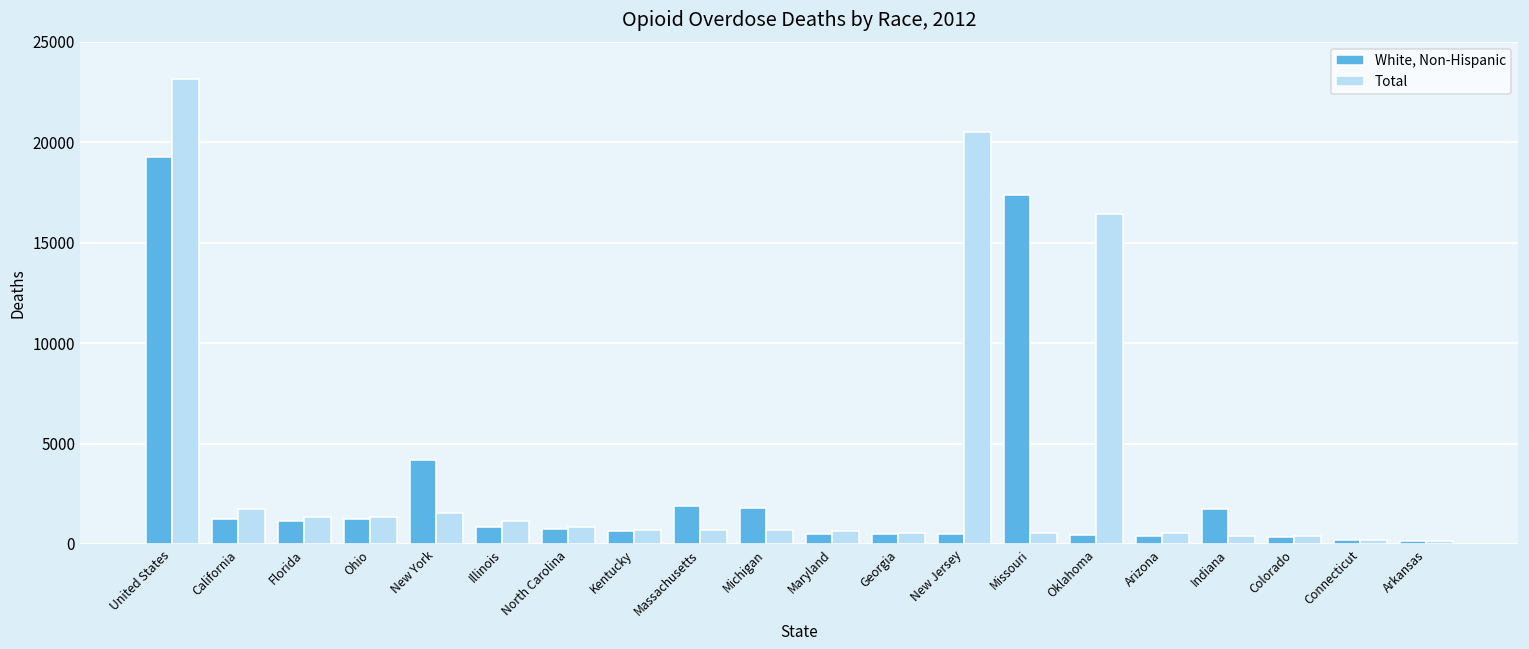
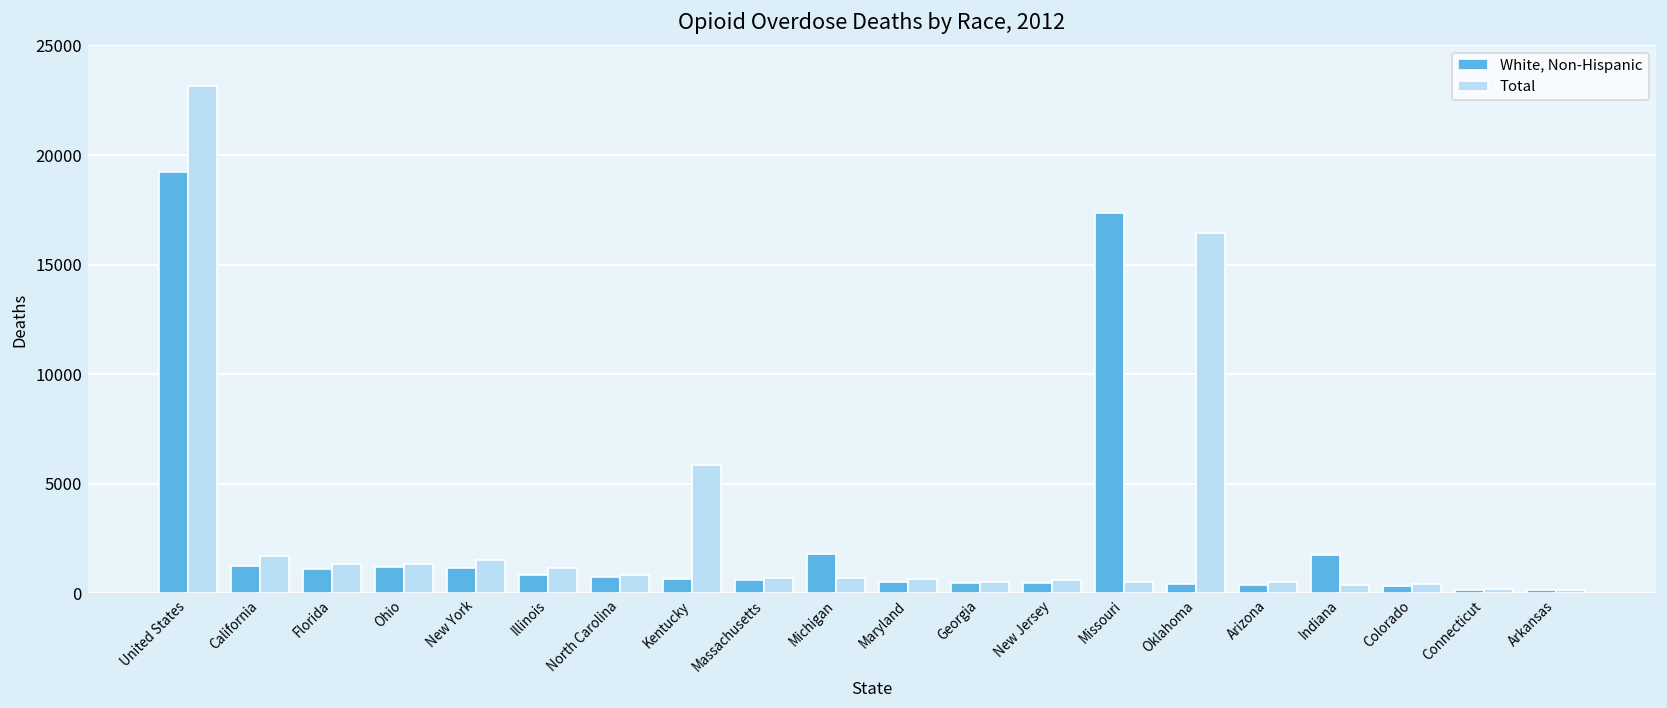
White, Non-Hispanic, New York: 4200 -> 1100
Total, Kentucky: 700 -> 5800
White, Non-Hispanic, Massachusetts: 1900 -> 600
Total, New Jersey: 20500 -> 600
